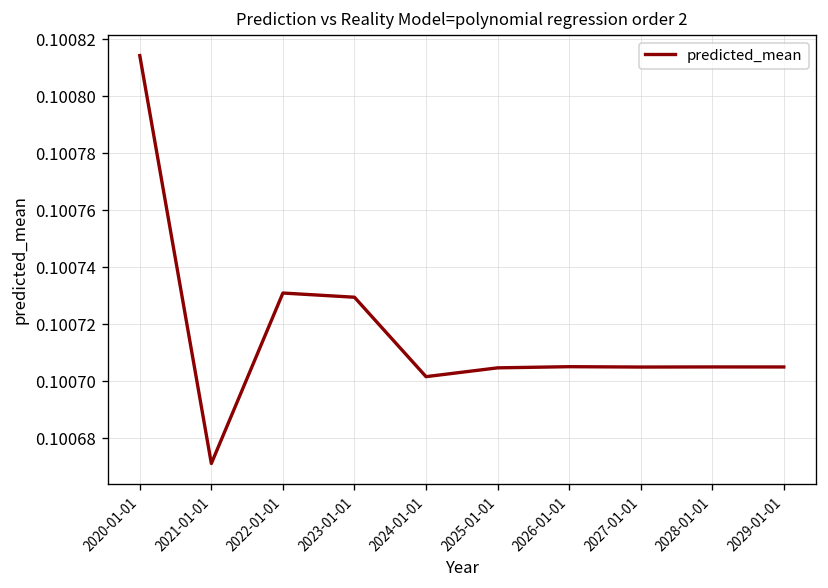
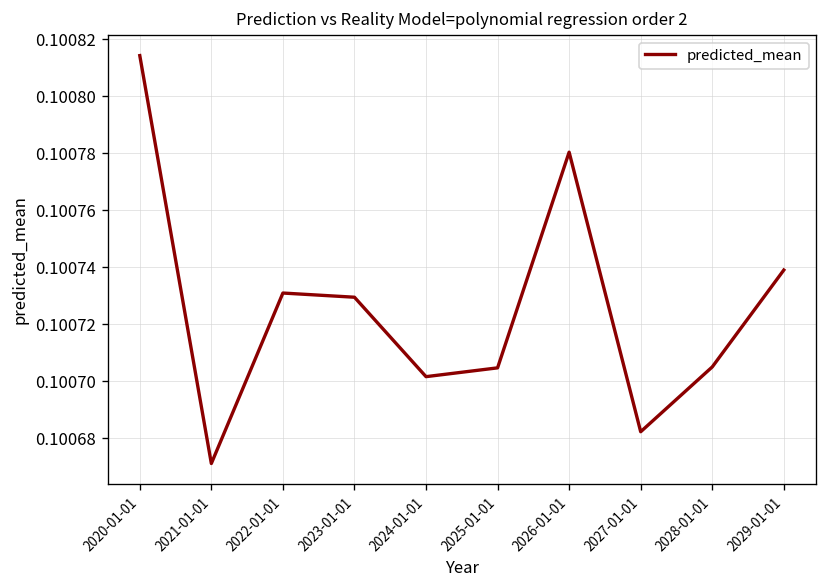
2026-01-01: 0.100705 -> 0.100780
2027-01-01: 0.100705 -> 0.100682
2029-01-01: 0.100705 -> 0.100739
